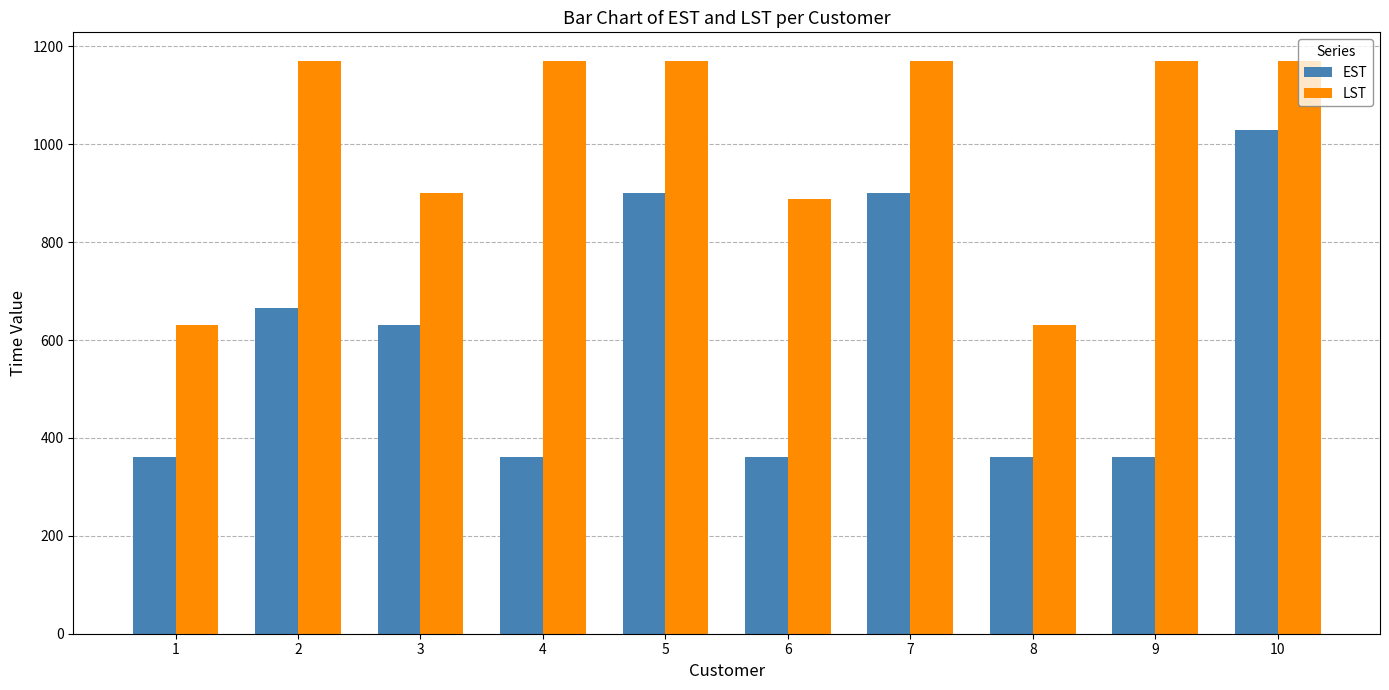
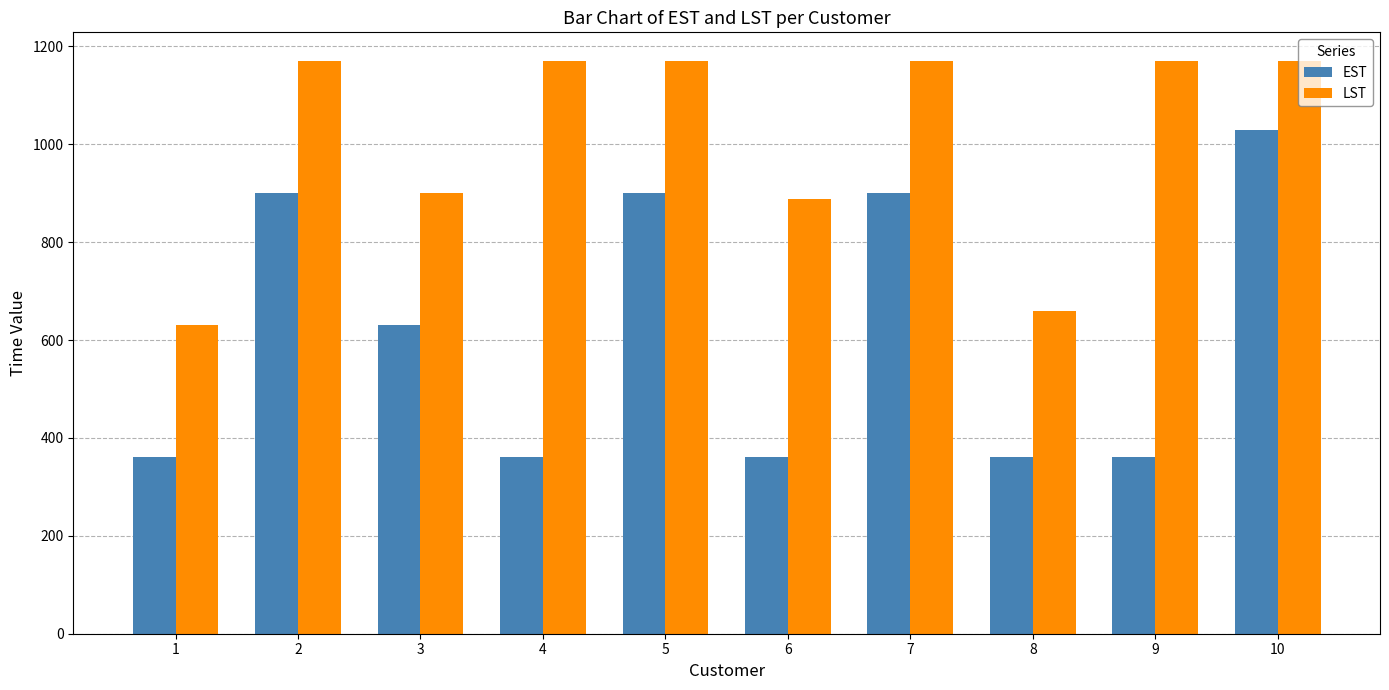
EST, 2: 670 -> 900
LST, 8: 630 -> 660
